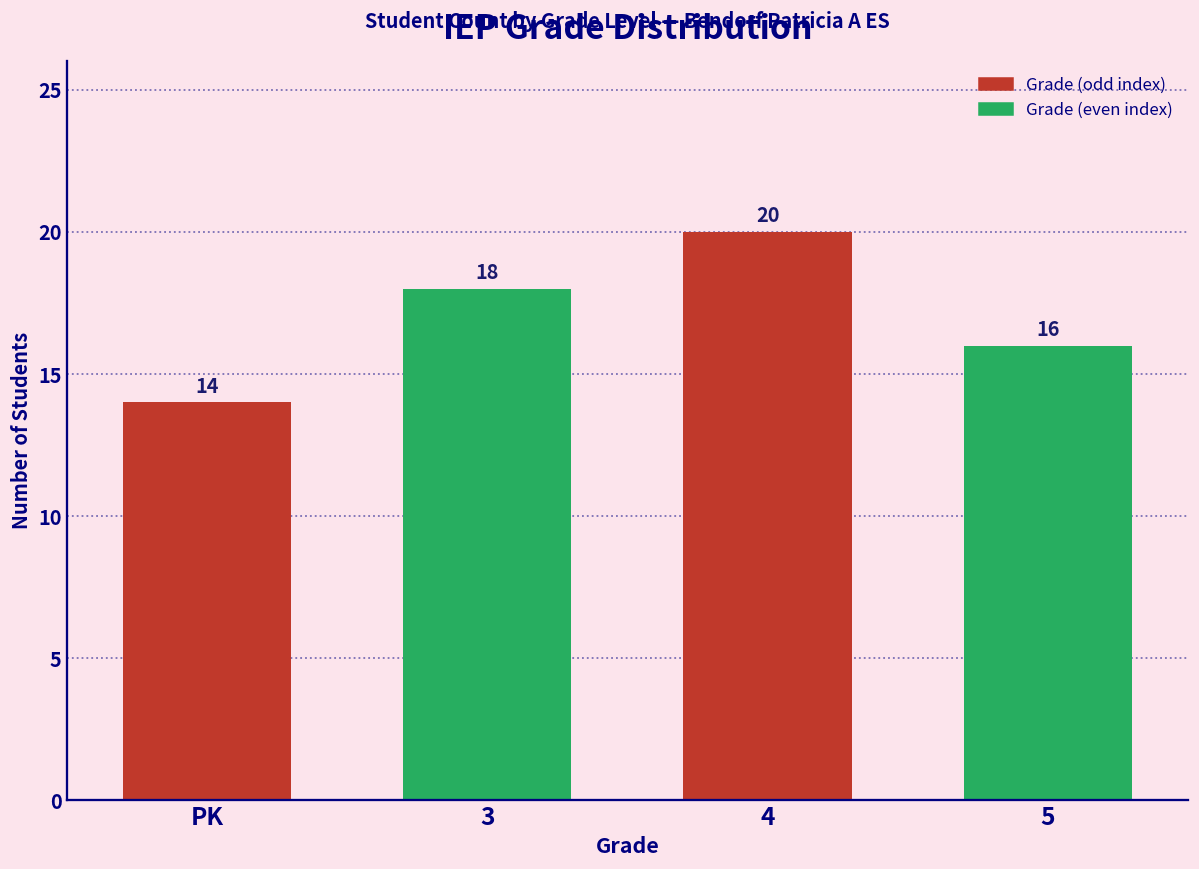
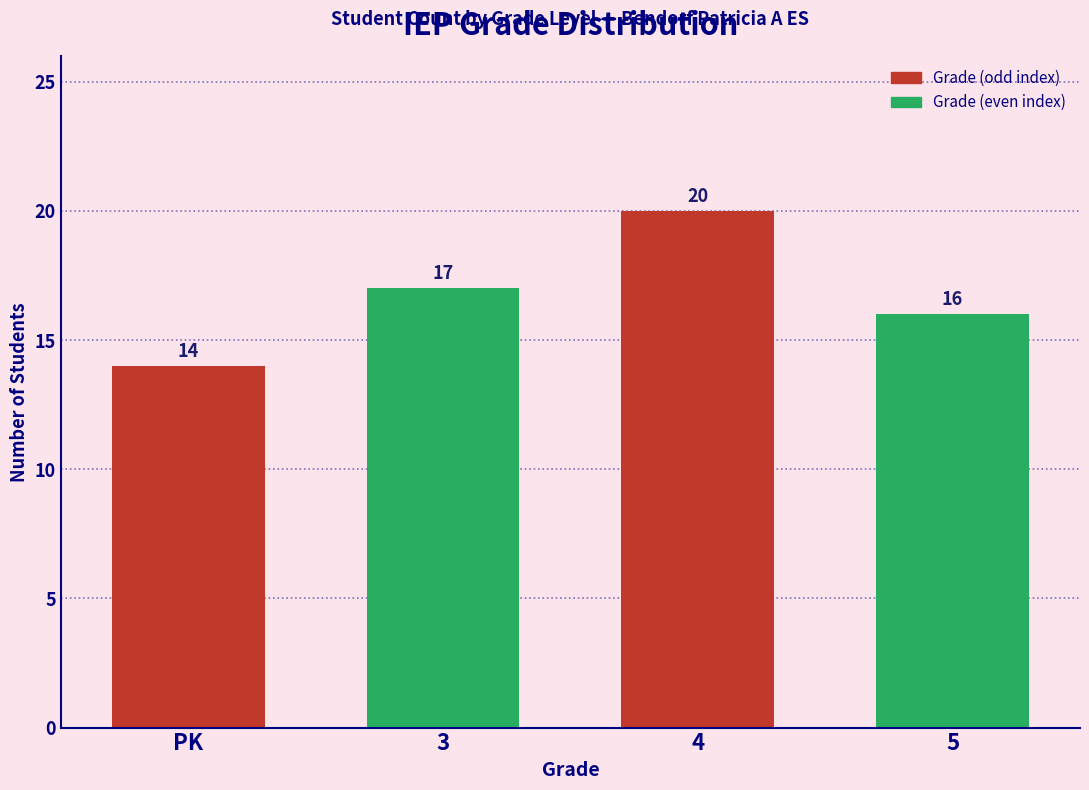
3: 18 -> 17
